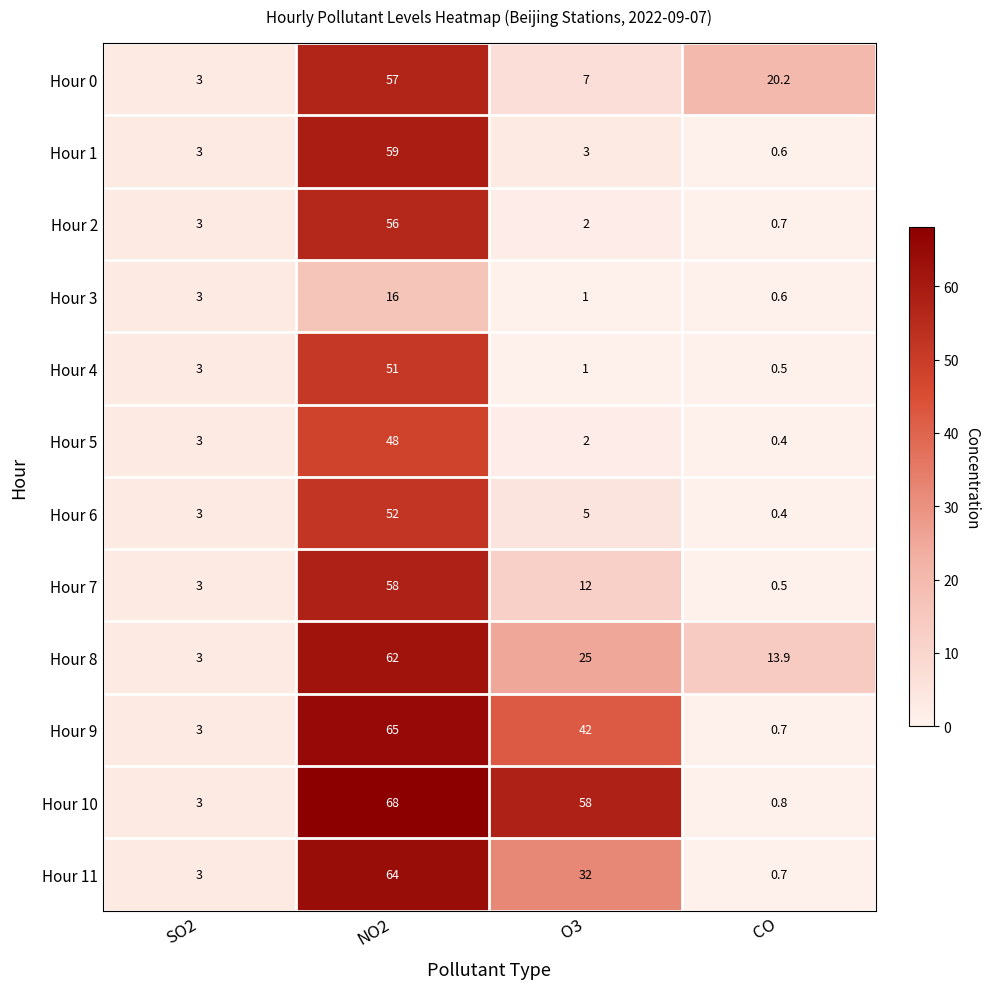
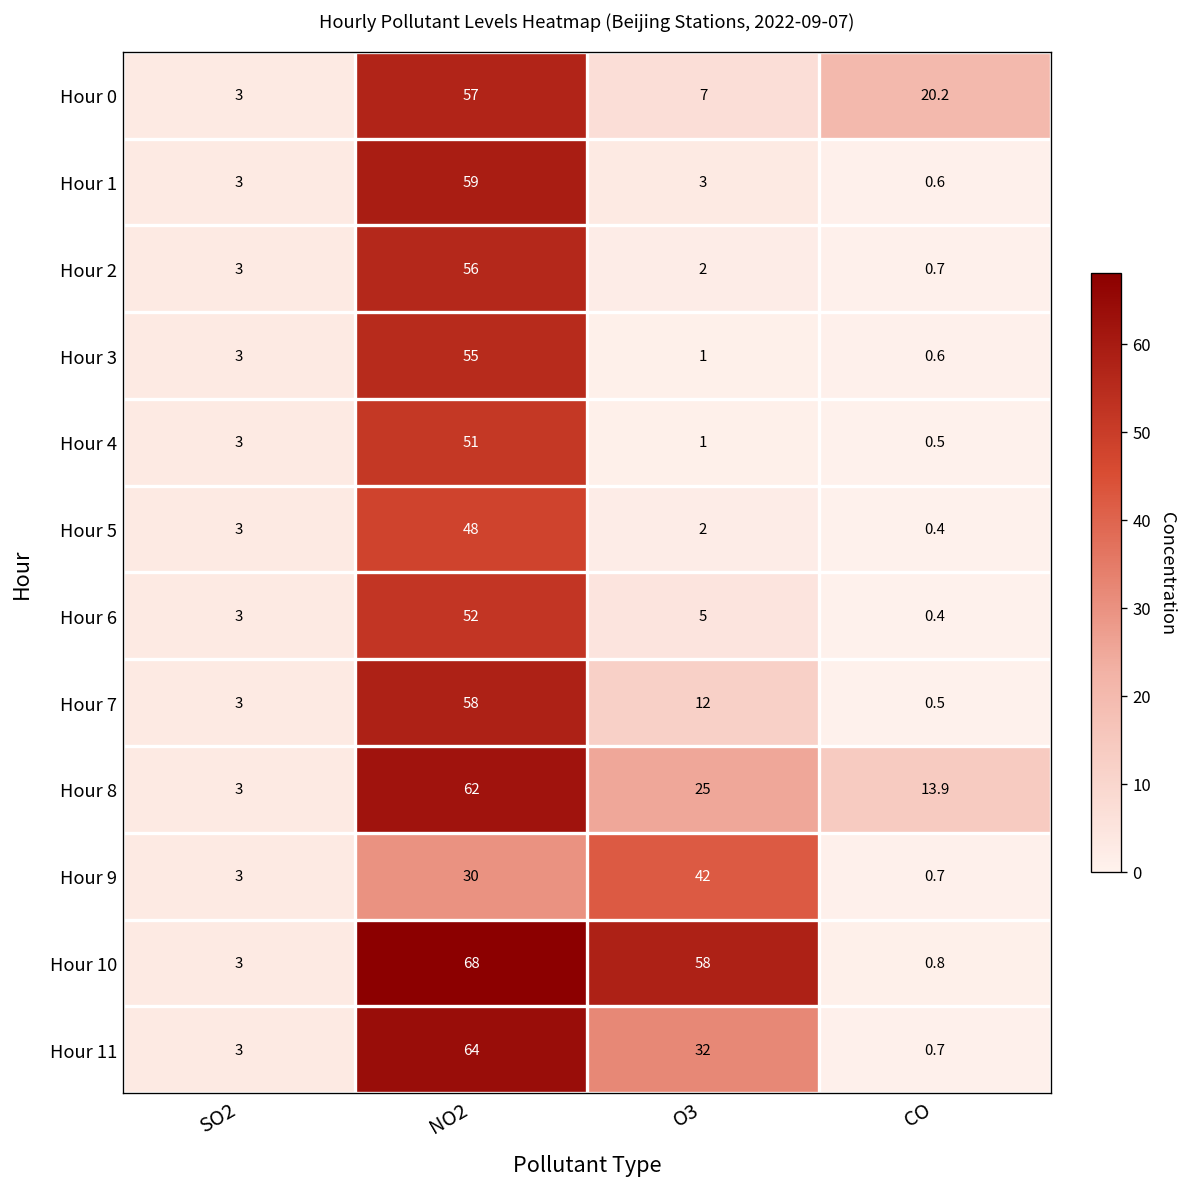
Hour 3, NO2: 16 -> 55
Hour 9, NO2: 65 -> 30
